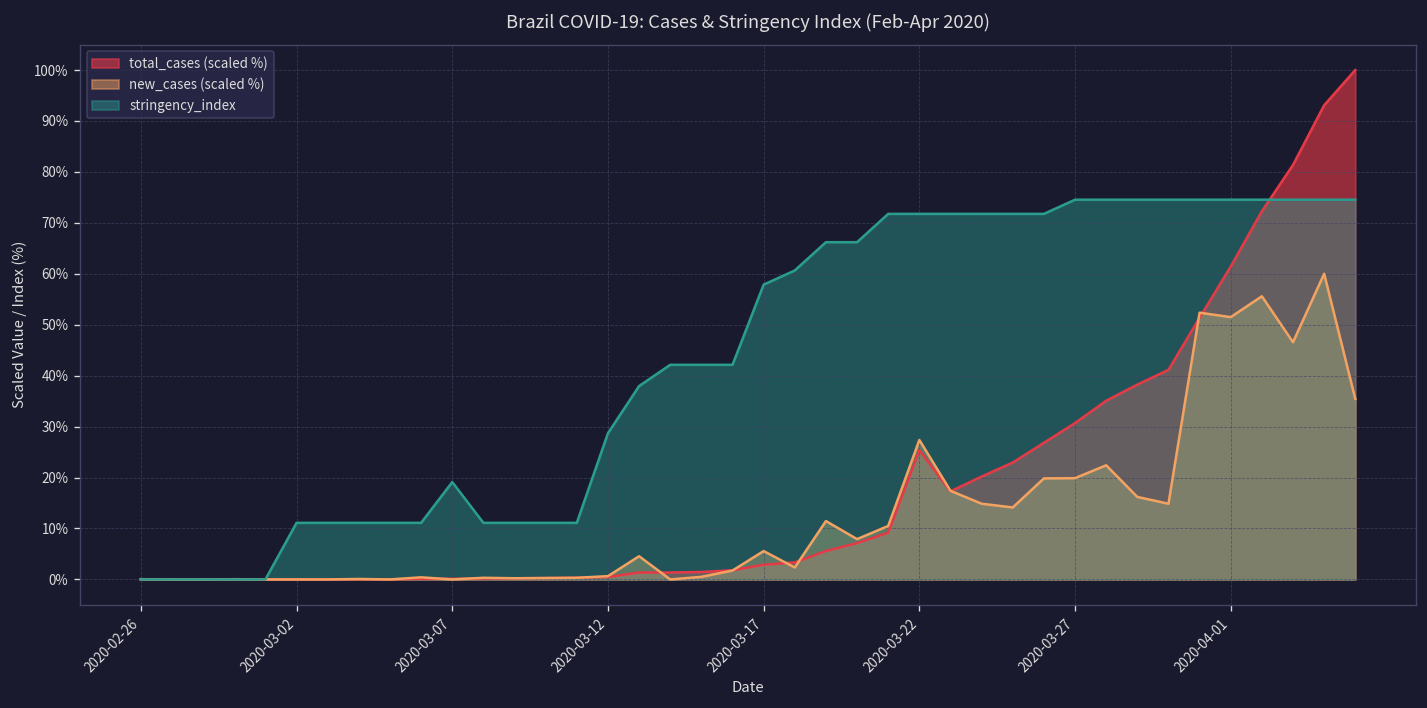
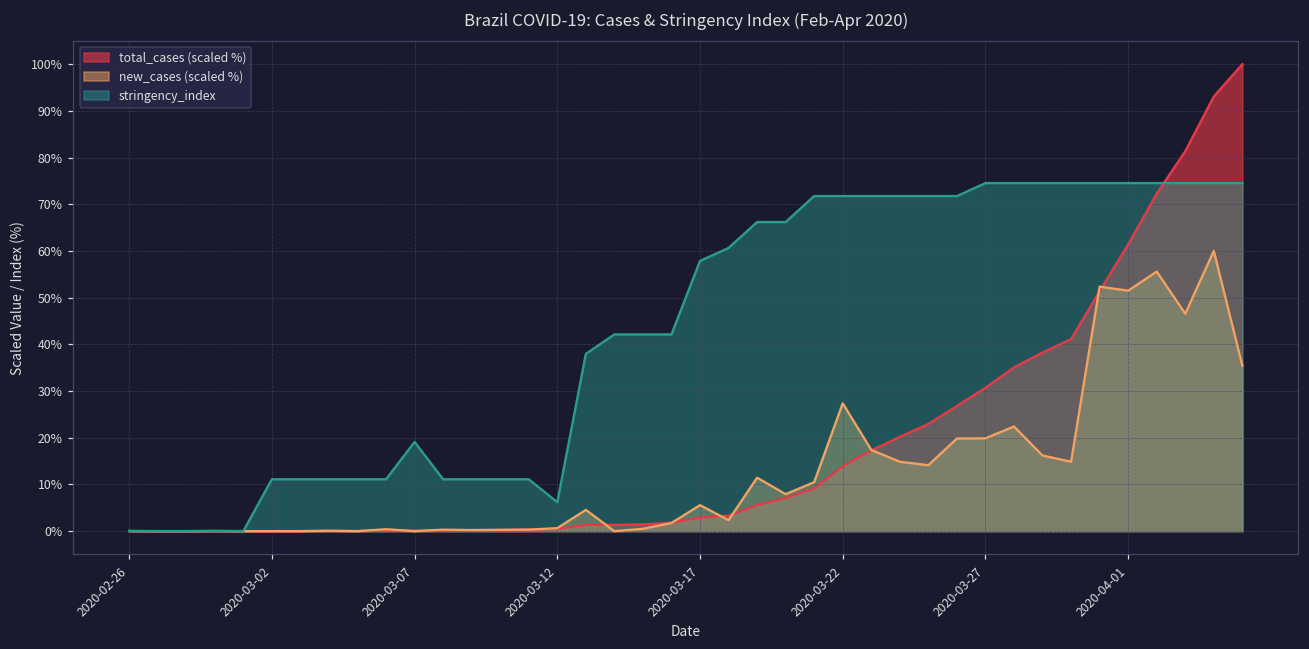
stringency_index, 2020-03-12: 29% -> 6%
total_cases (scaled %), 2020-03-22: 25% -> 14%
